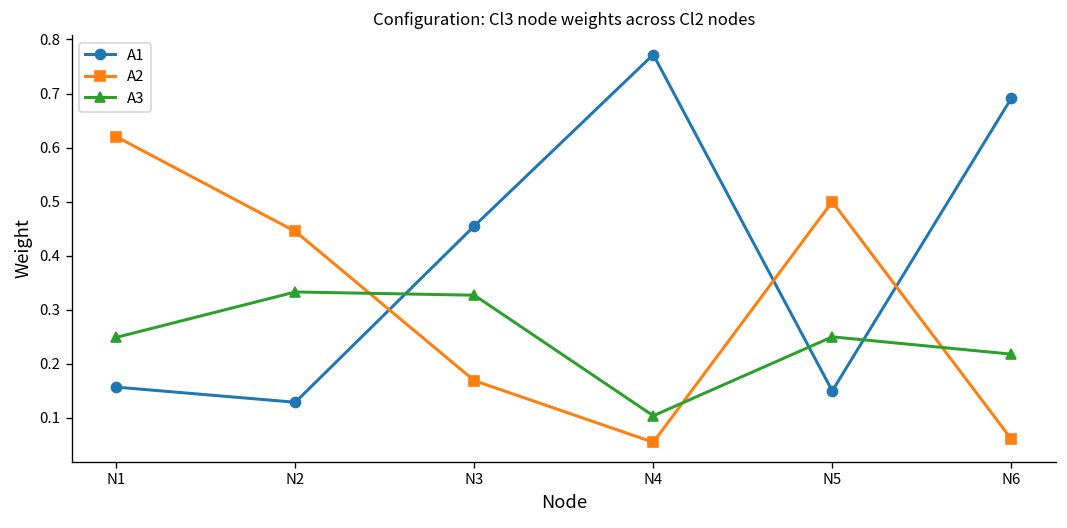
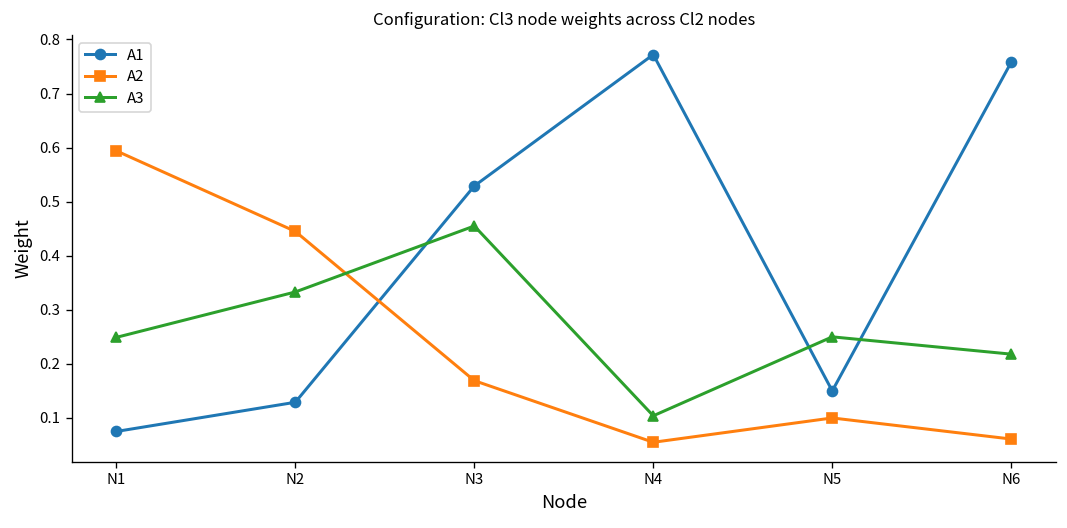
A1, N1: 0.16 -> 0.08
A2, N1: 0.62 -> 0.59
A1, N3: 0.46 -> 0.53
A3, N3: 0.33 -> 0.46
A2, N5: 0.5 -> 0.1
A1, N6: 0.69 -> 0.76
